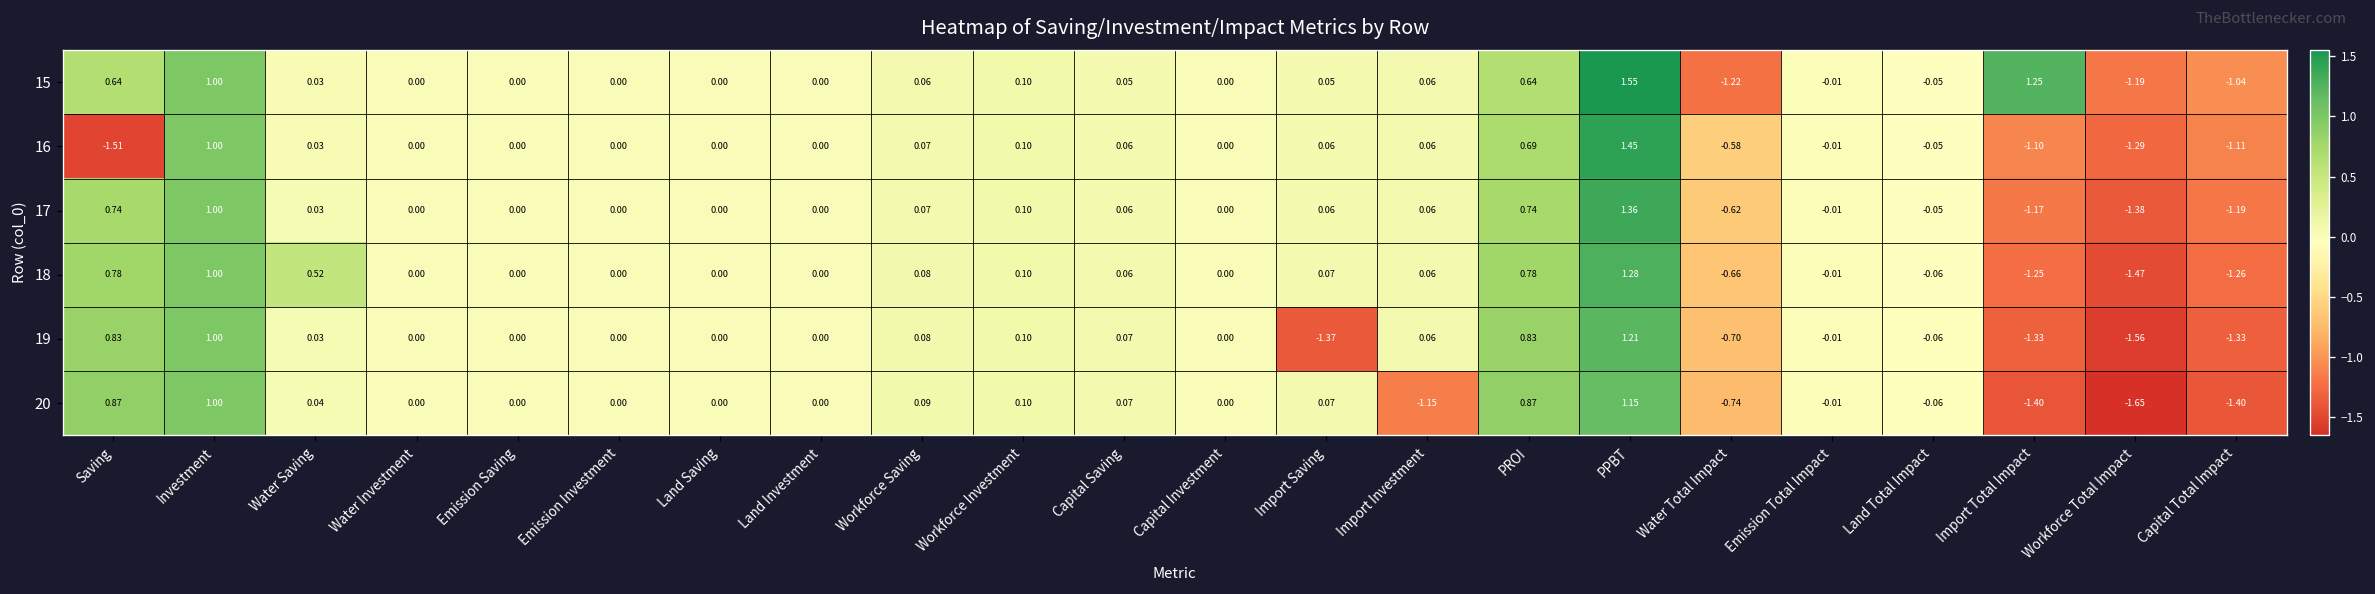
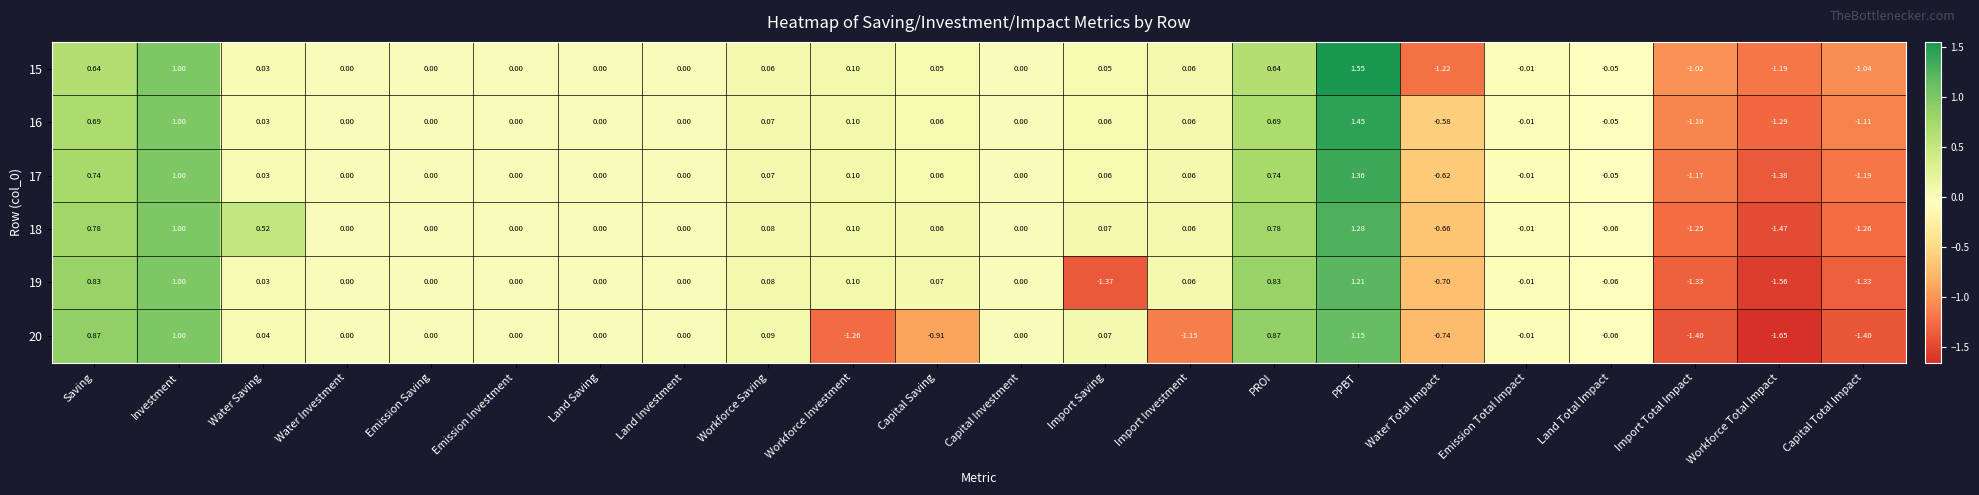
15, Import Total Impact: 1.25 -> -1.02
16, Saving: -1.51 -> 0.69
20, Workforce Investment: 0.10 -> -1.26
20, Capital Saving: 0.07 -> -0.91
